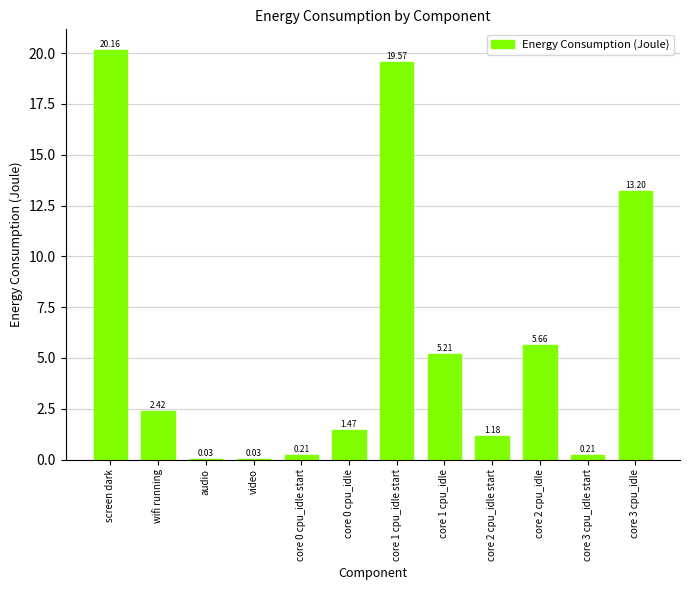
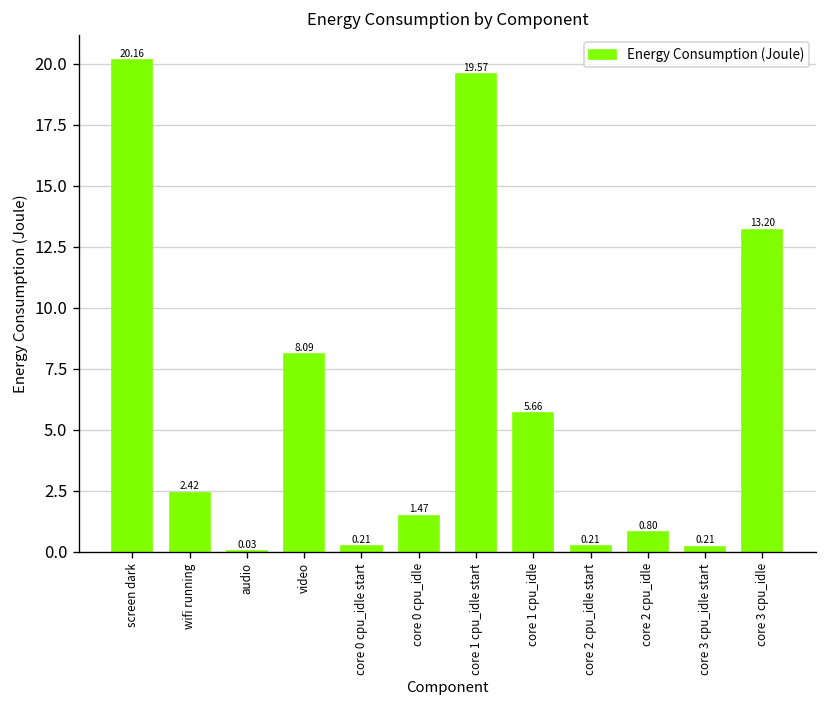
video: 0.03 -> 8.09
core 1 cpu_idle: 5.21 -> 5.66
core 2 cpu_idle start: 1.18 -> 0.21
core 2 cpu_idle: 5.66 -> 0.80
